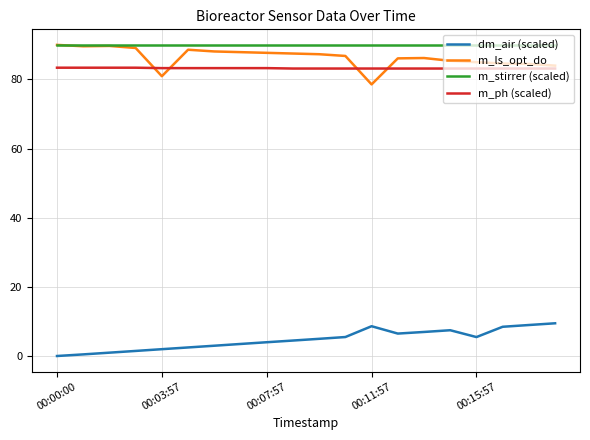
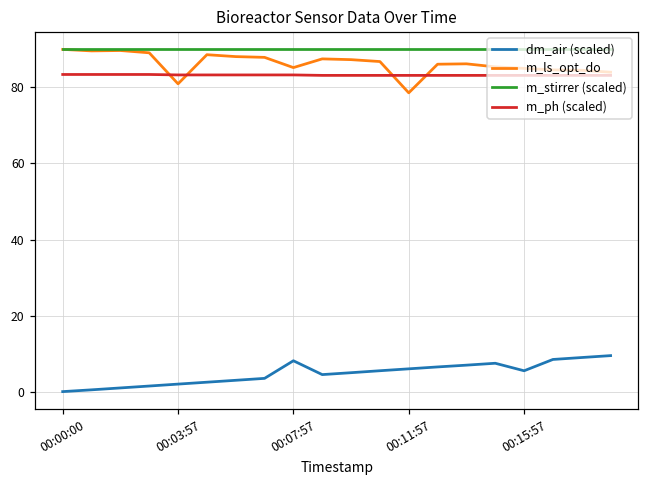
dm_air (scaled), 00:07:57: 4 -> 8
m_ls_opt_do, 00:07:57: 88 -> 85
dm_air (scaled), 00:11:57: 9 -> 6
